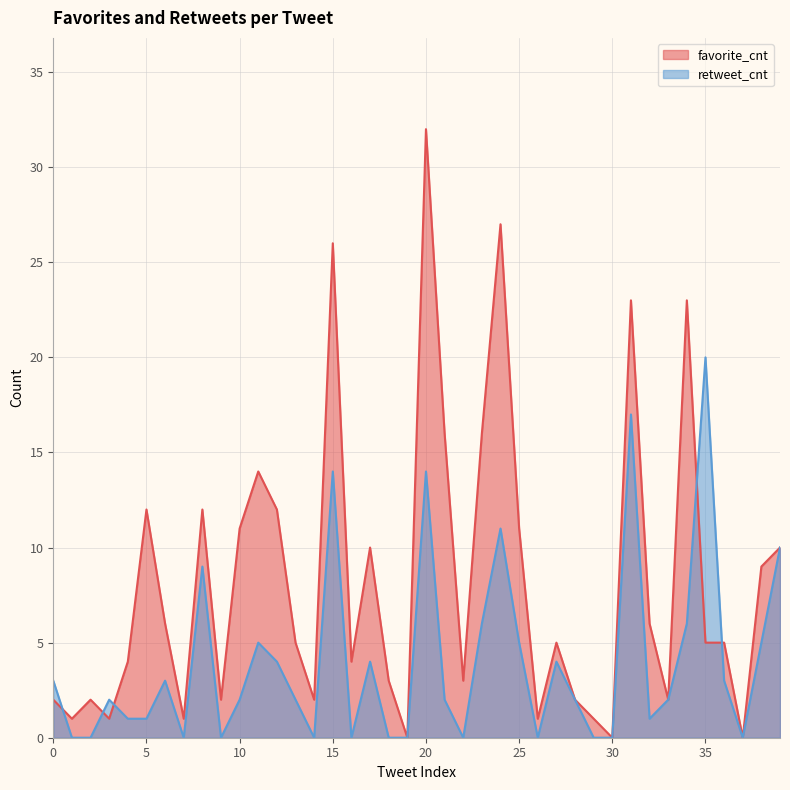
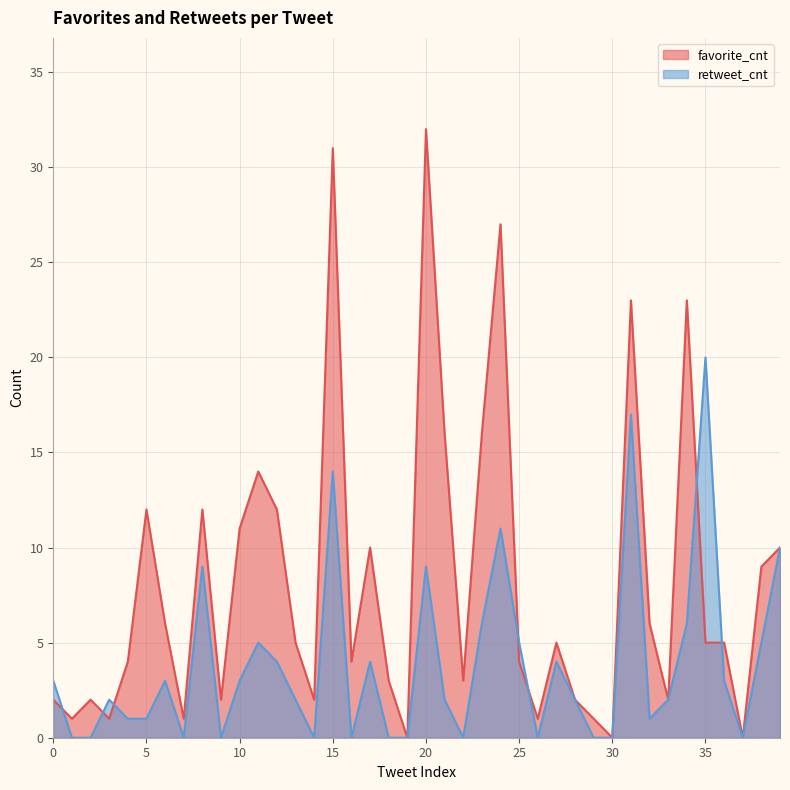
retweet_cnt, 10: 2 -> 3
favorite_cnt, 15: 26 -> 31
retweet_cnt, 20: 14 -> 9
favorite_cnt, 25: 11 -> 4
